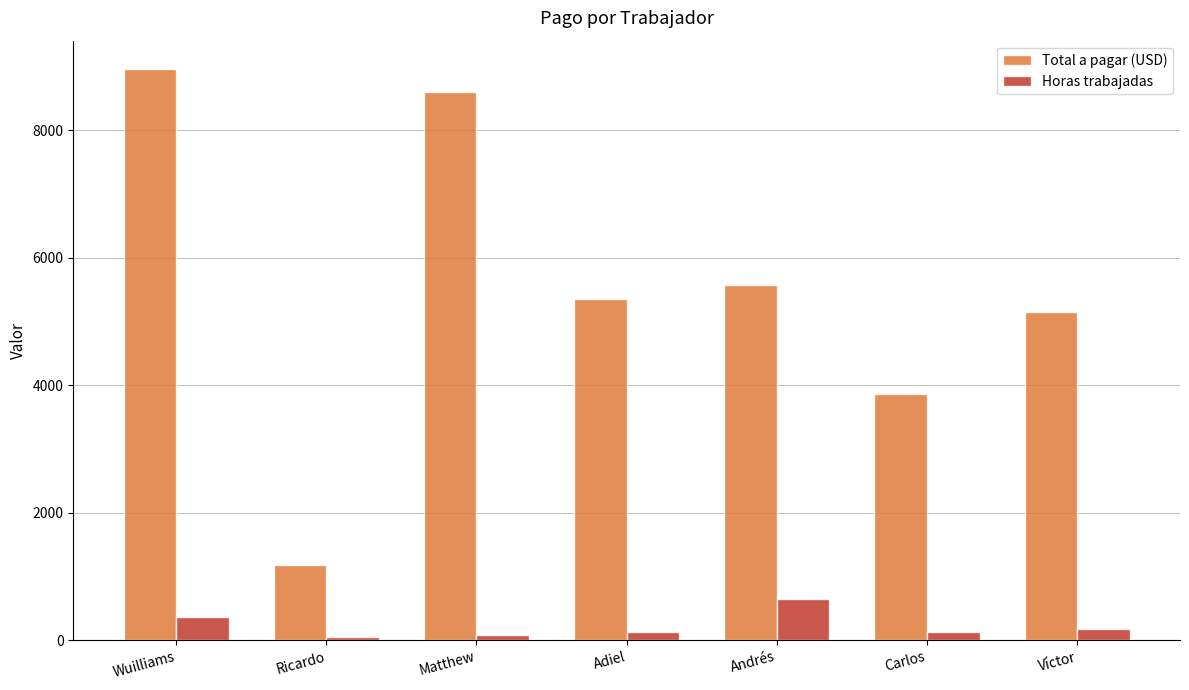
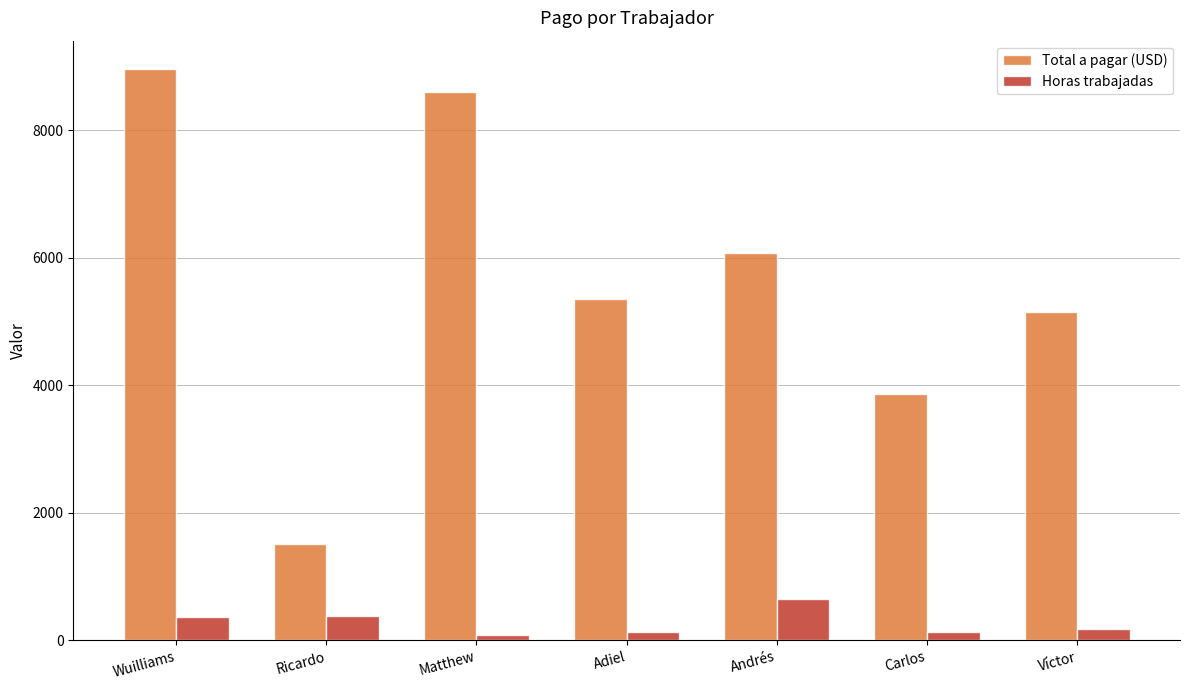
Total a pagar (USD), Ricardo: 1200 -> 1500
Horas trabajadas, Ricardo: 100 -> 400
Total a pagar (USD), Andrés: 5600 -> 6100
